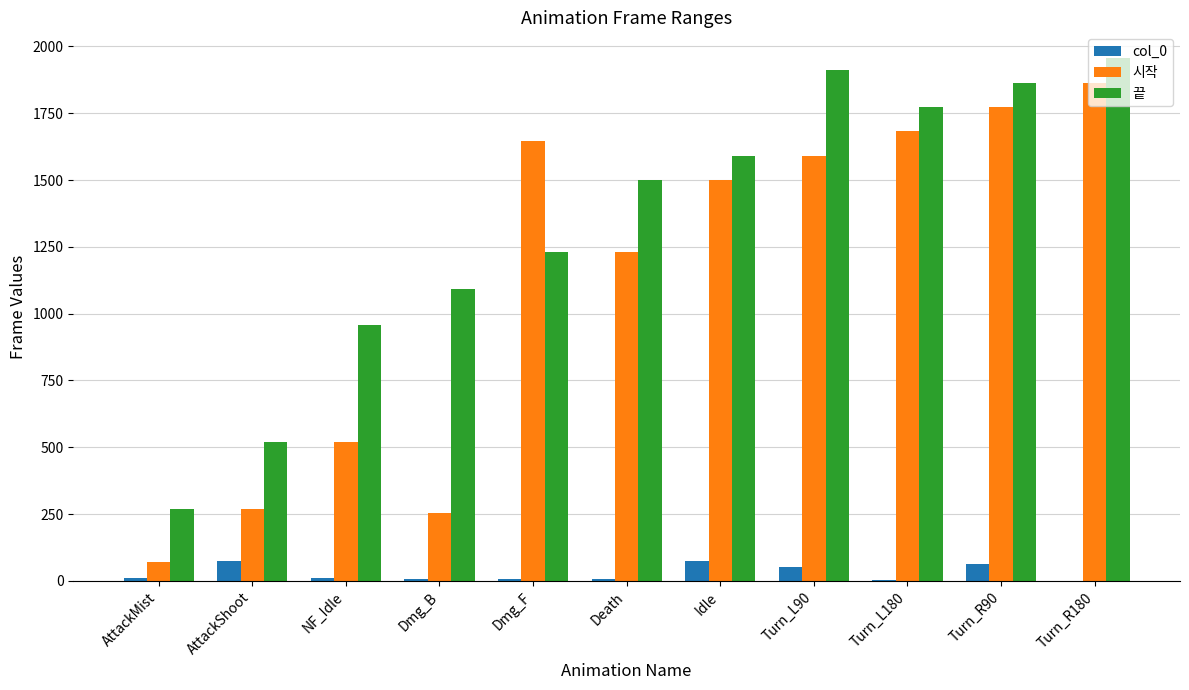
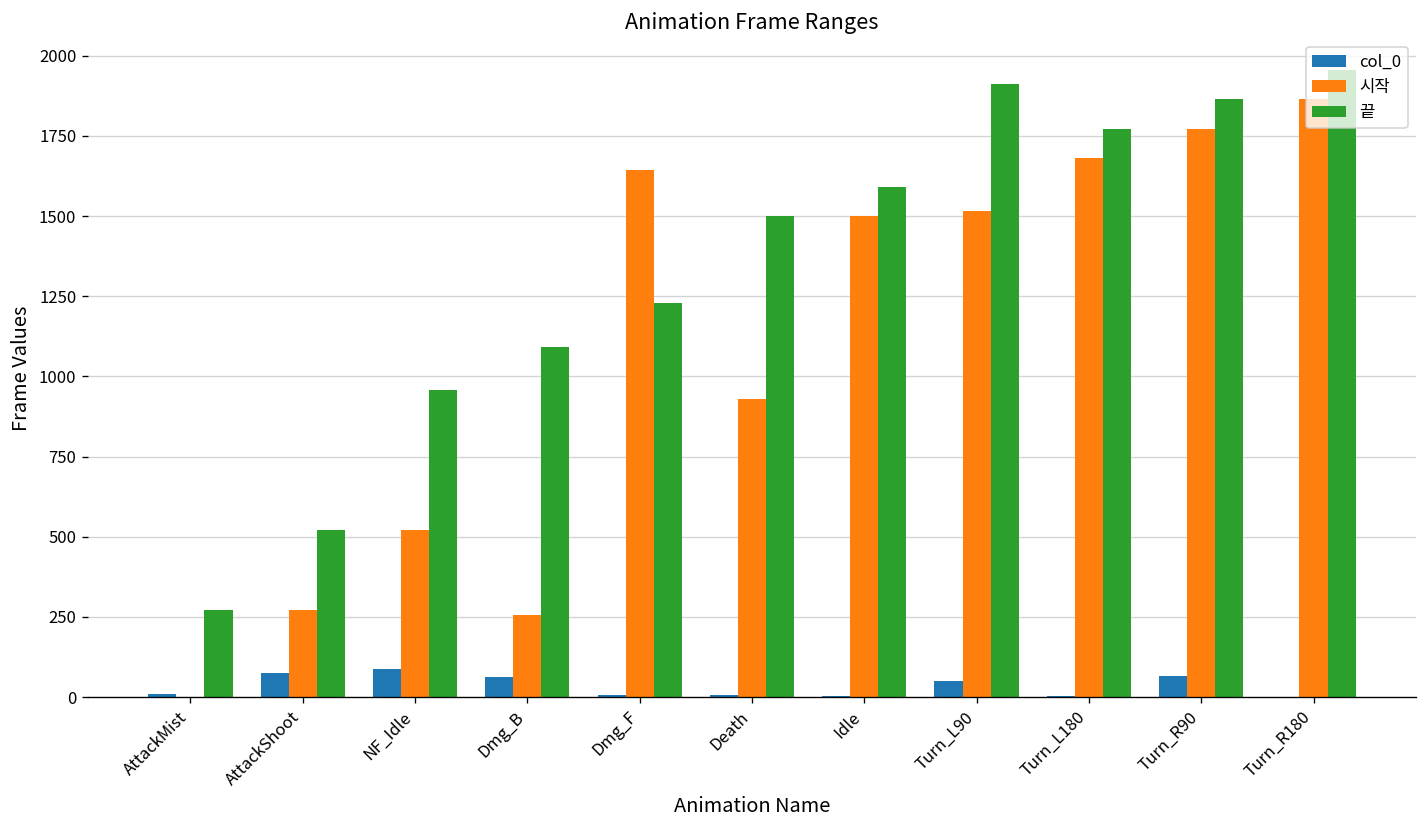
시작, AttackMist: 70 -> 0
col_0, NF_Idle: 10 -> 90
col_0, Dmg_B: 10 -> 60
시작, Death: 1230 -> 930
col_0, Idle: 70 -> 0
시작, Turn_L90: 1590 -> 1520
